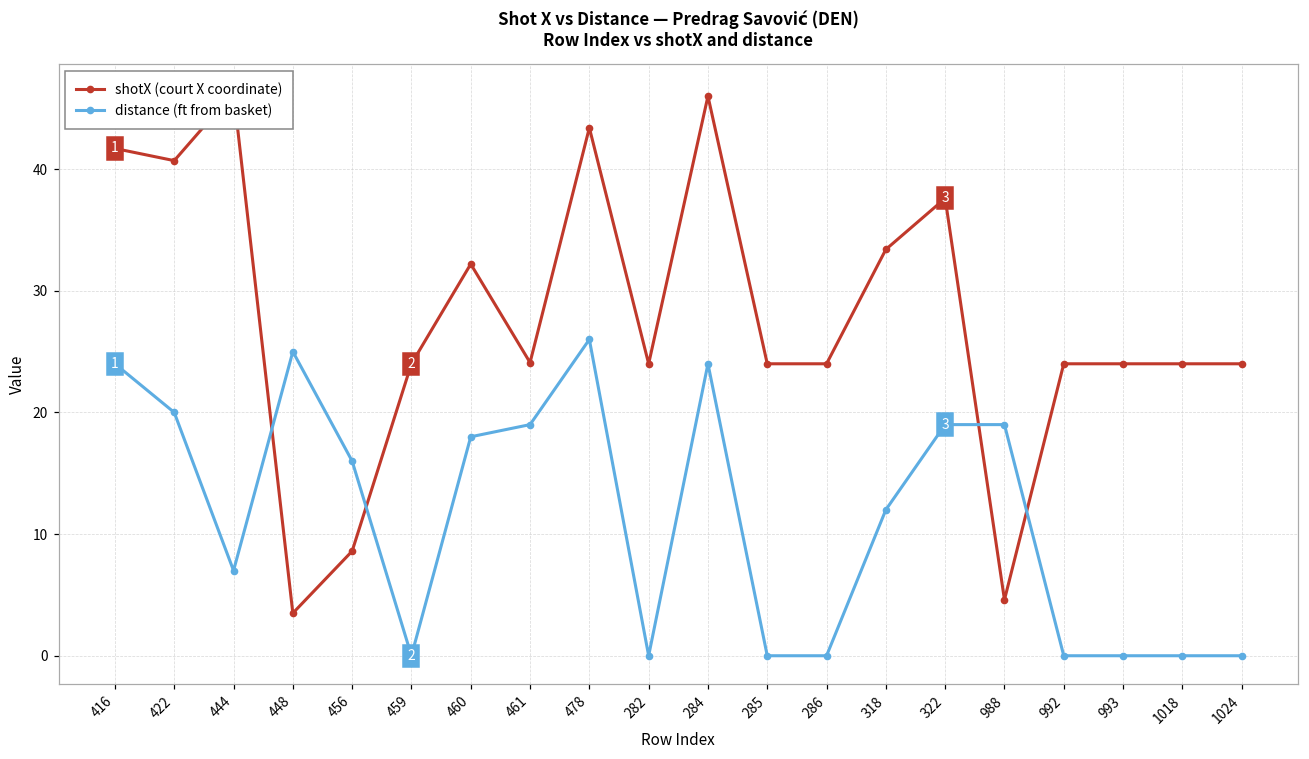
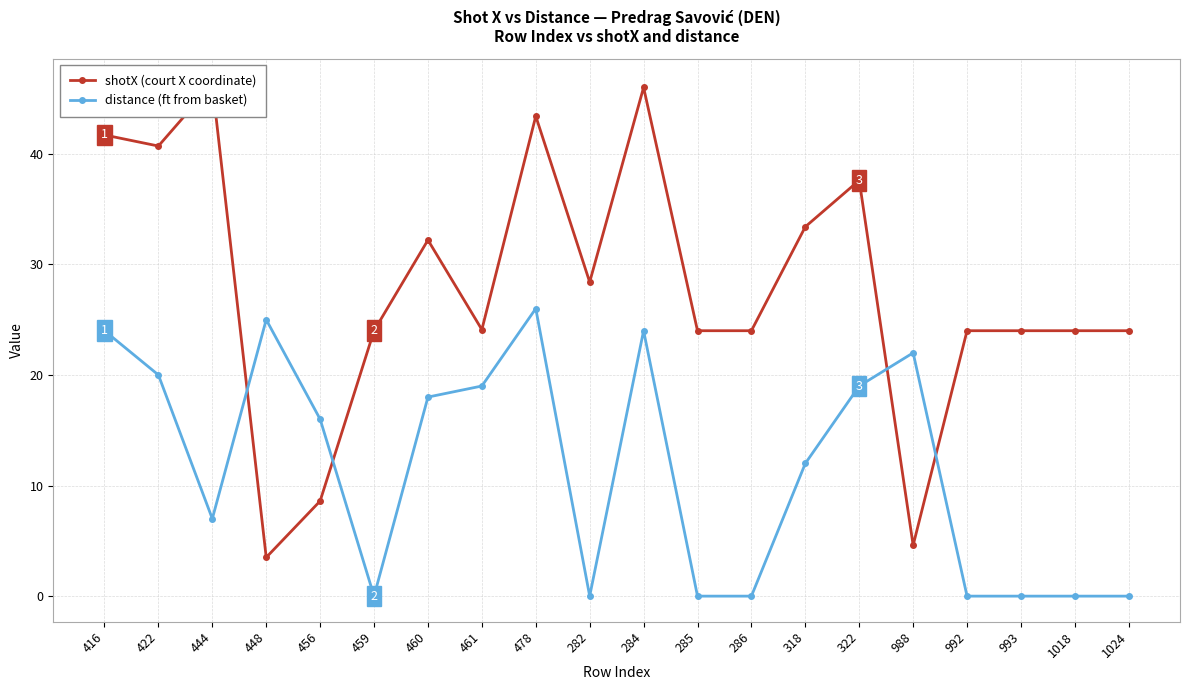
shotX (court X coordinate), 282: 24.0 -> 28.4
distance (ft from basket), 988: 19 -> 22
